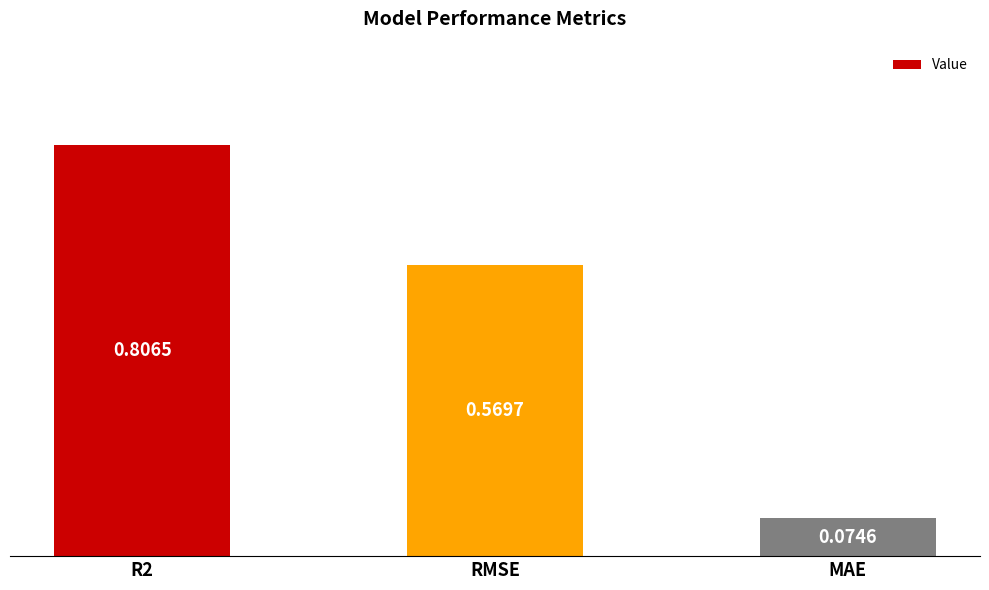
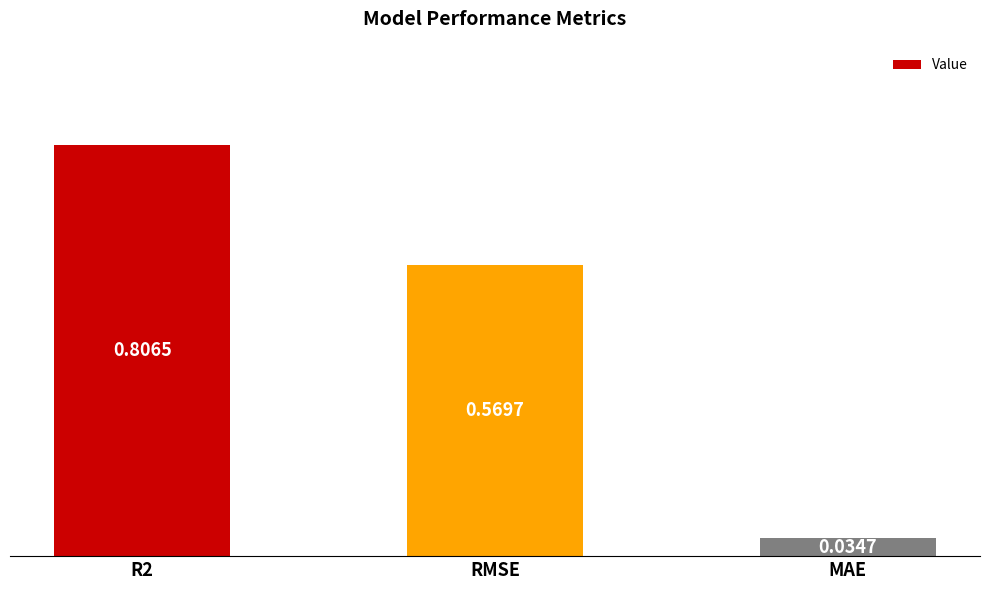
MAE: 0.0746 -> 0.0347
